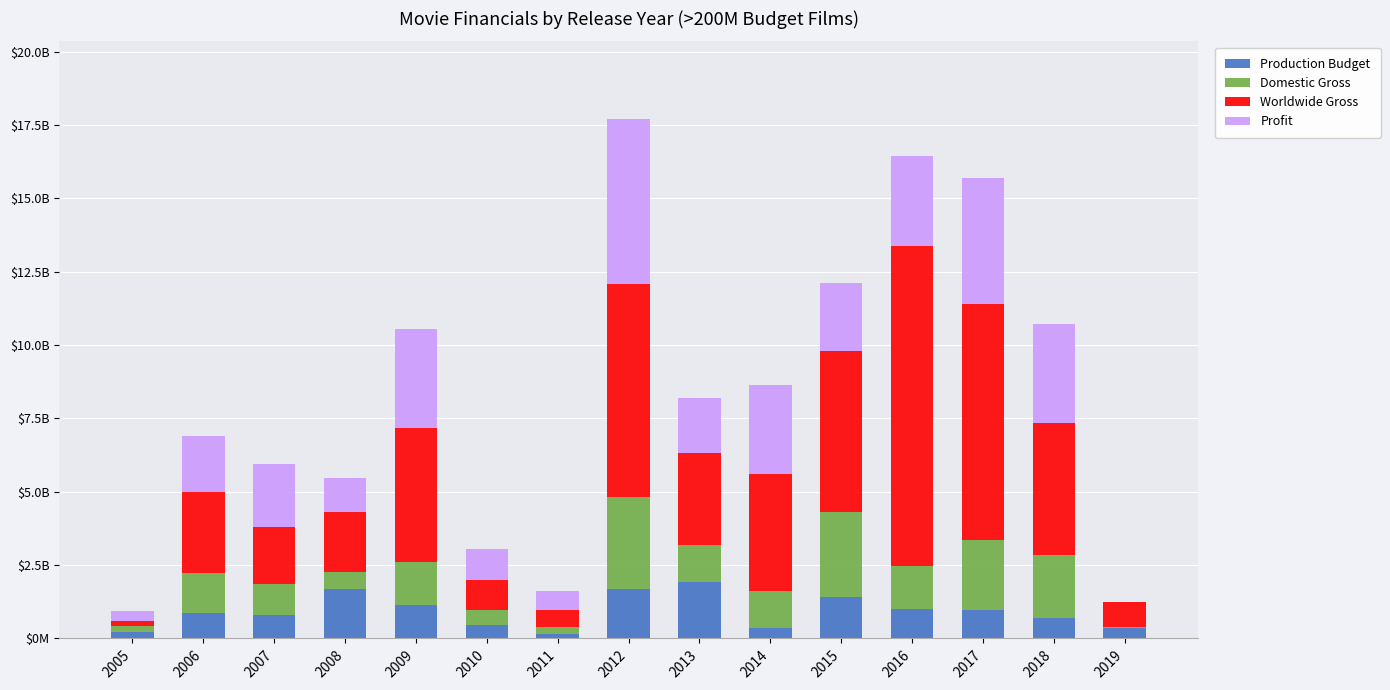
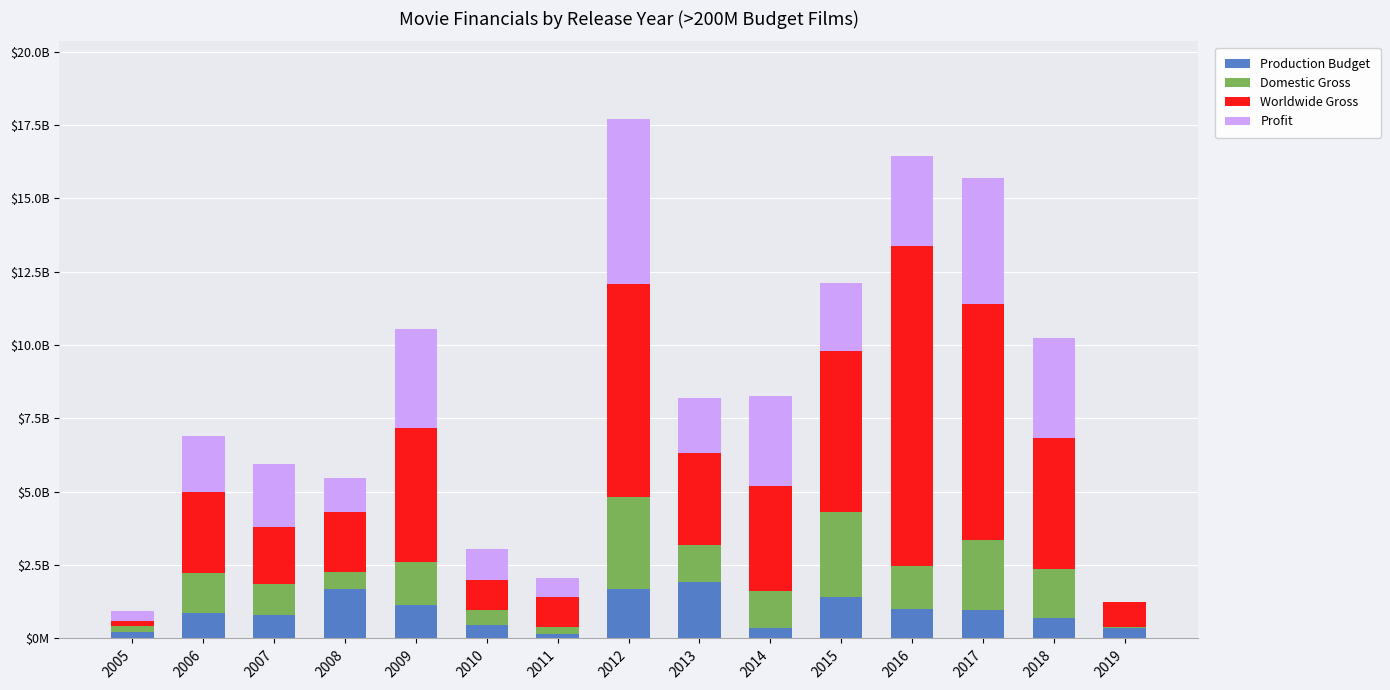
Worldwide Gross, 2011: $600000000 -> $1000000000
Worldwide Gross, 2014: $4000000000 -> $3600000000
Domestic Gross, 2018: $2200000000 -> $1700000000
